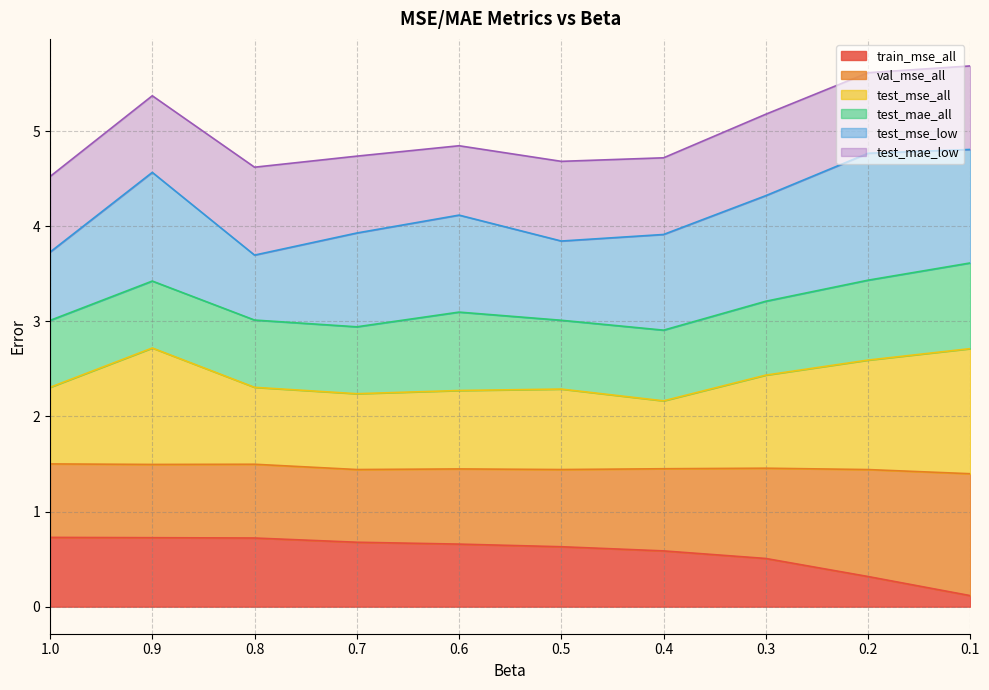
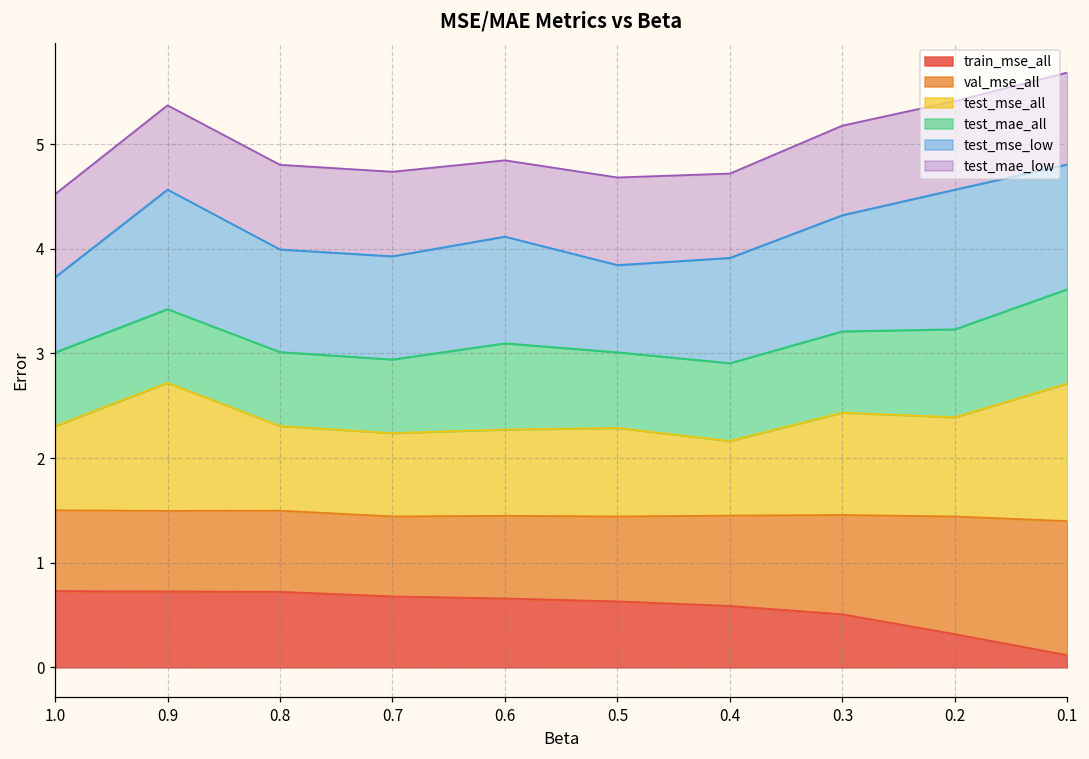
test_mse_low, 0.8: 0.7 -> 1.0
test_mae_low, 0.8: 0.9 -> 0.8
test_mse_all, 0.2: 1.2 -> 0.9
